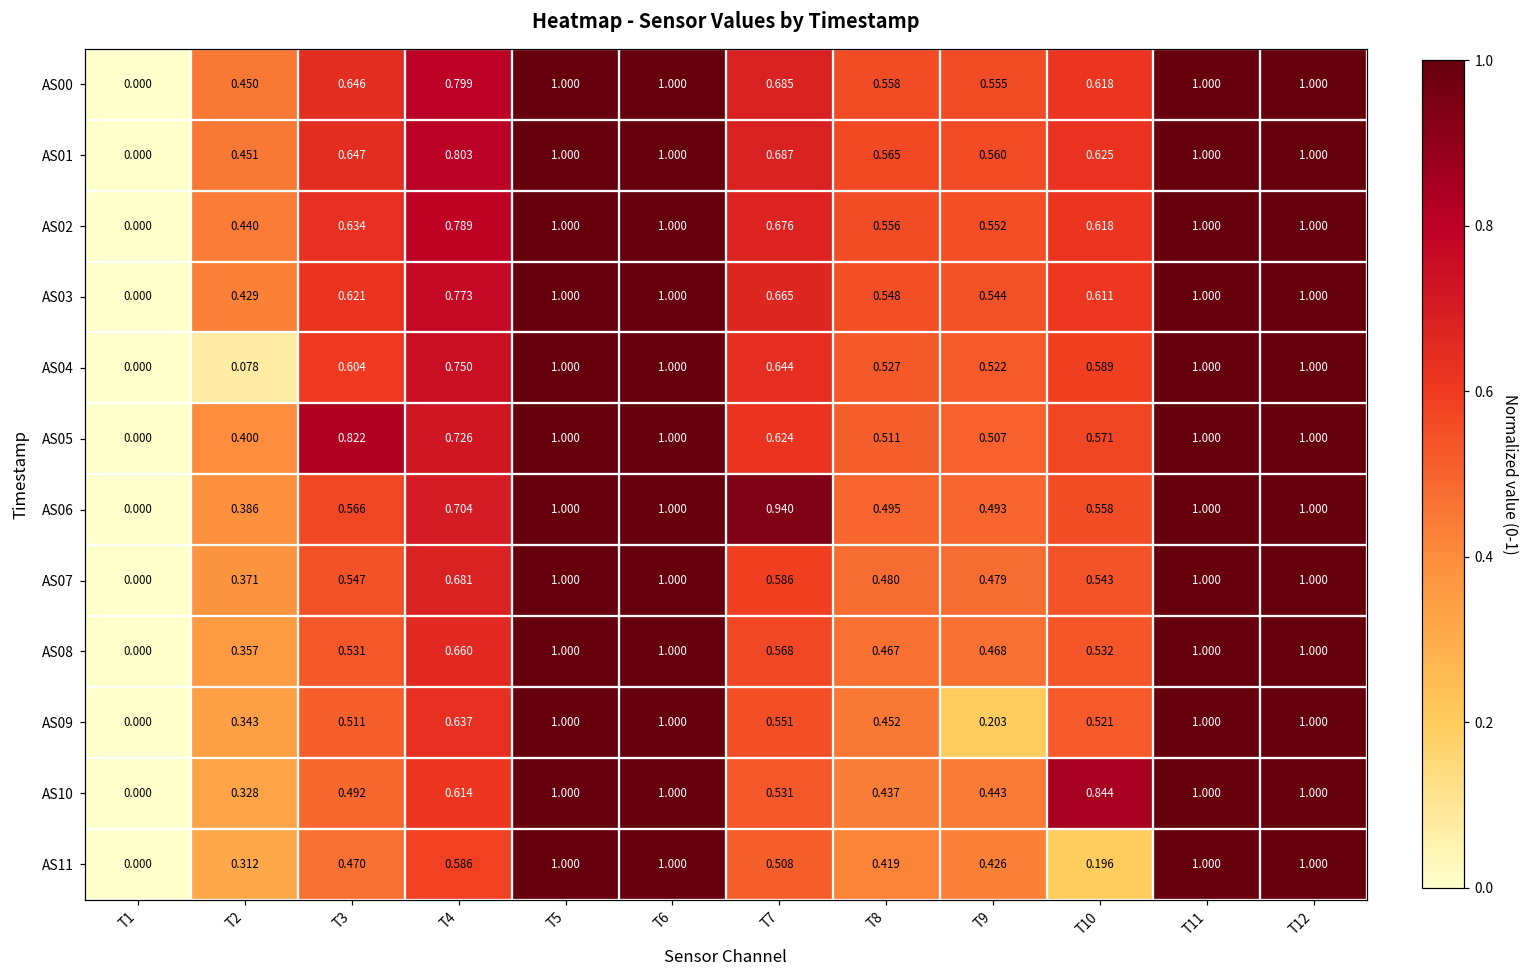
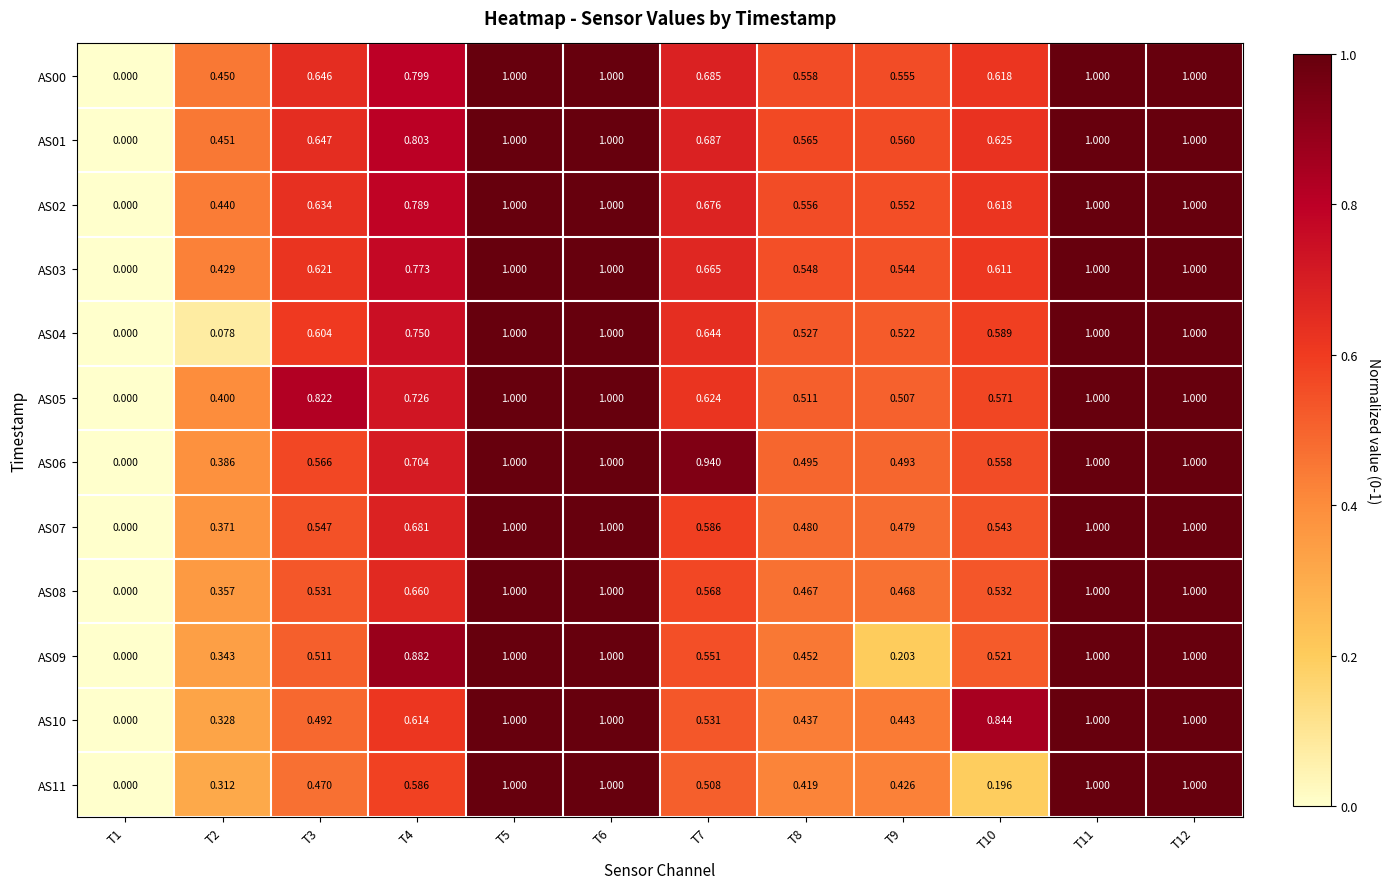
AS09, T4: 0.637 -> 0.882
